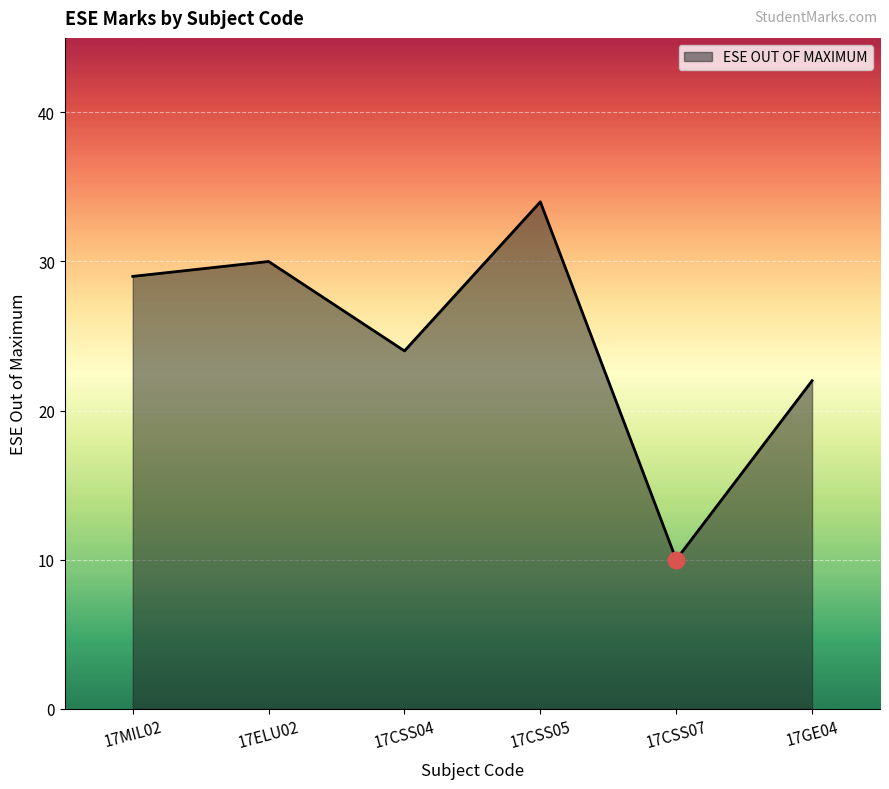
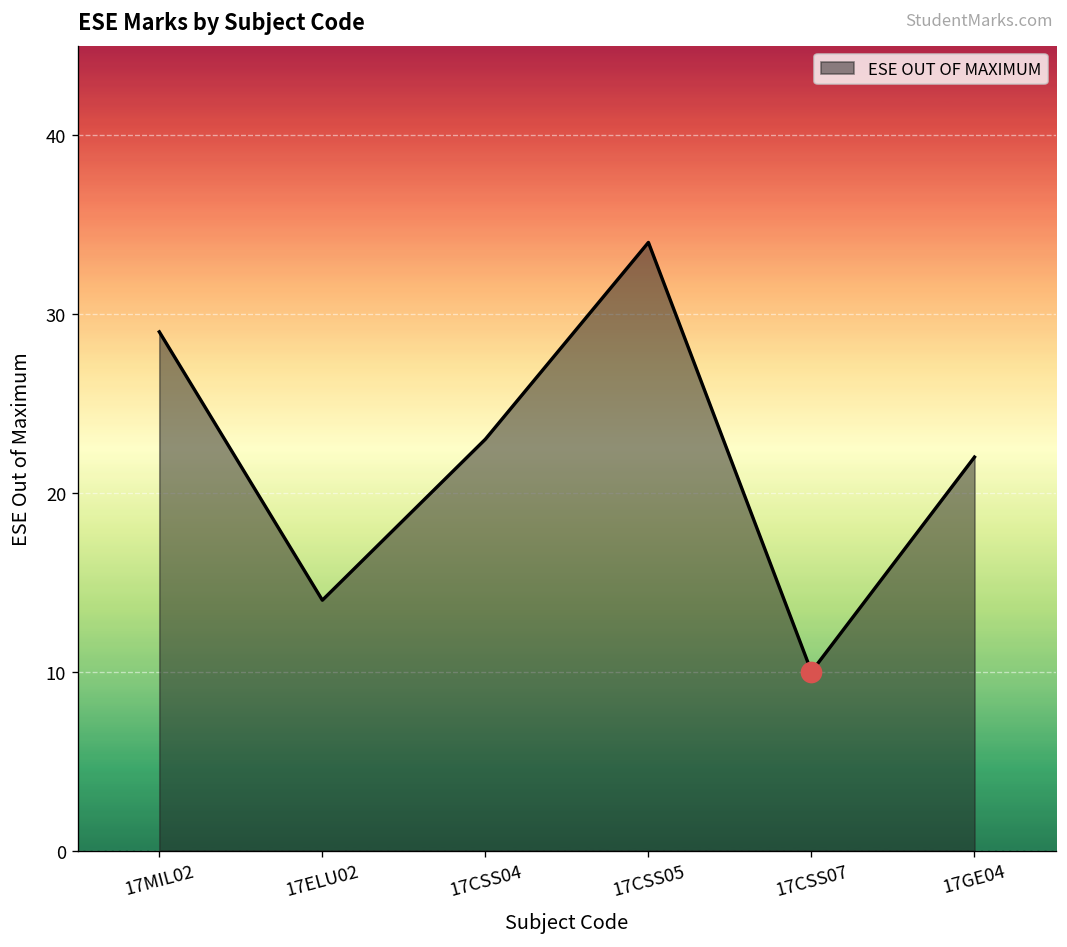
ESE OUT OF MAXIMUM, 17ELU02: 30 -> 14
ESE OUT OF MAXIMUM, 17CSS04: 24 -> 23
